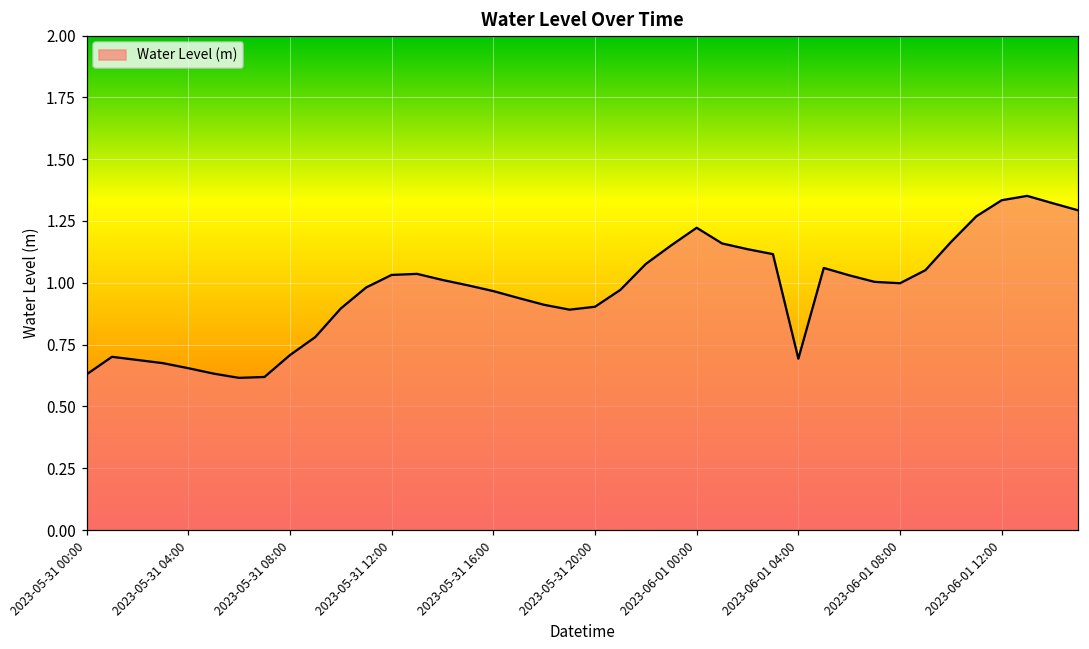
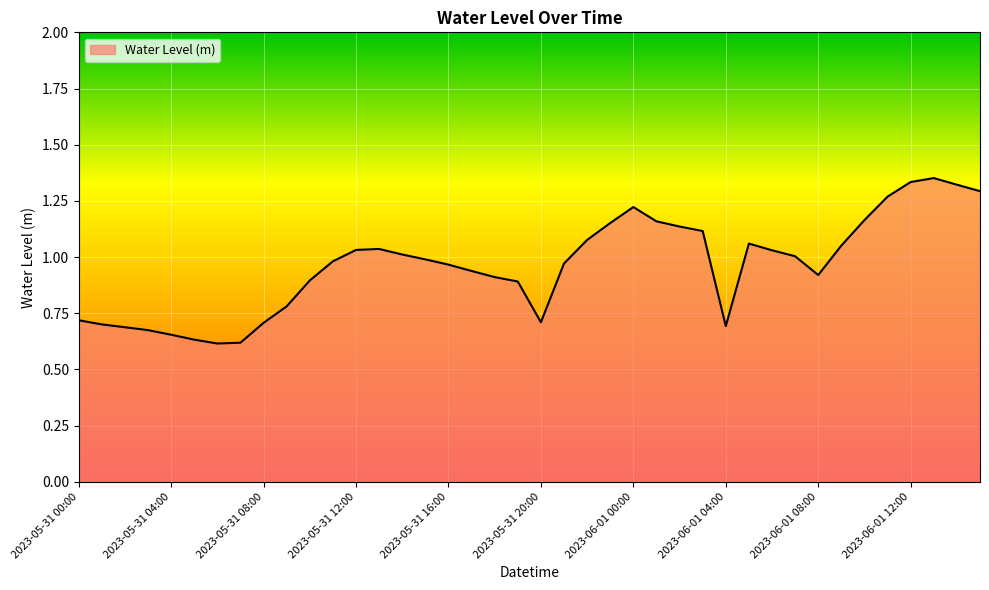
2023-05-31 00:00: 0.63 -> 0.72
2023-05-31 20:00: 0.90 -> 0.71
2023-06-01 08:00: 1.00 -> 0.92
